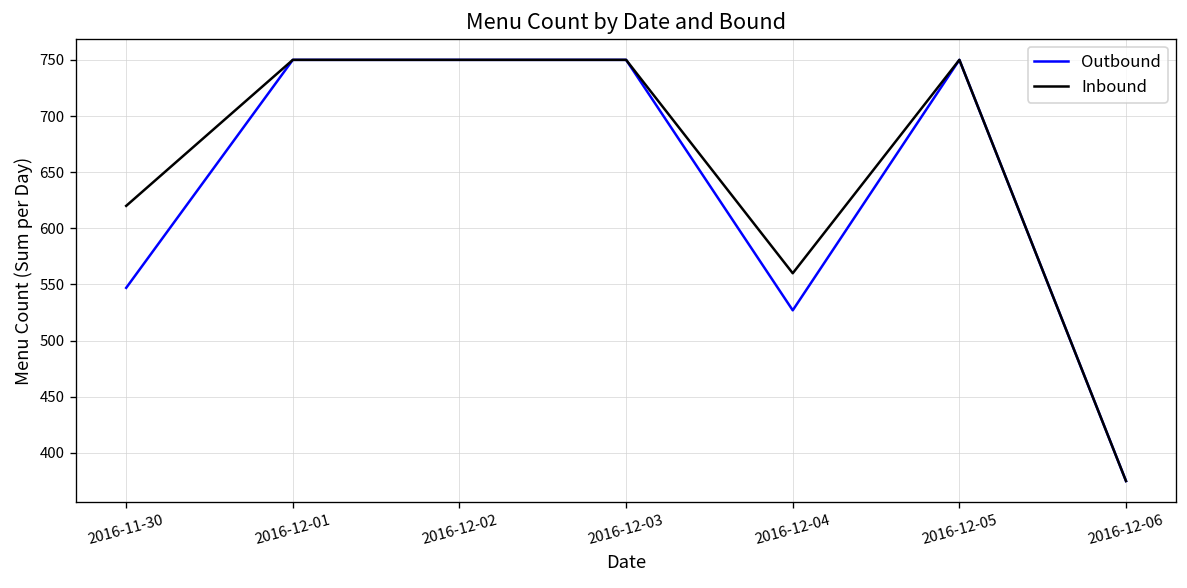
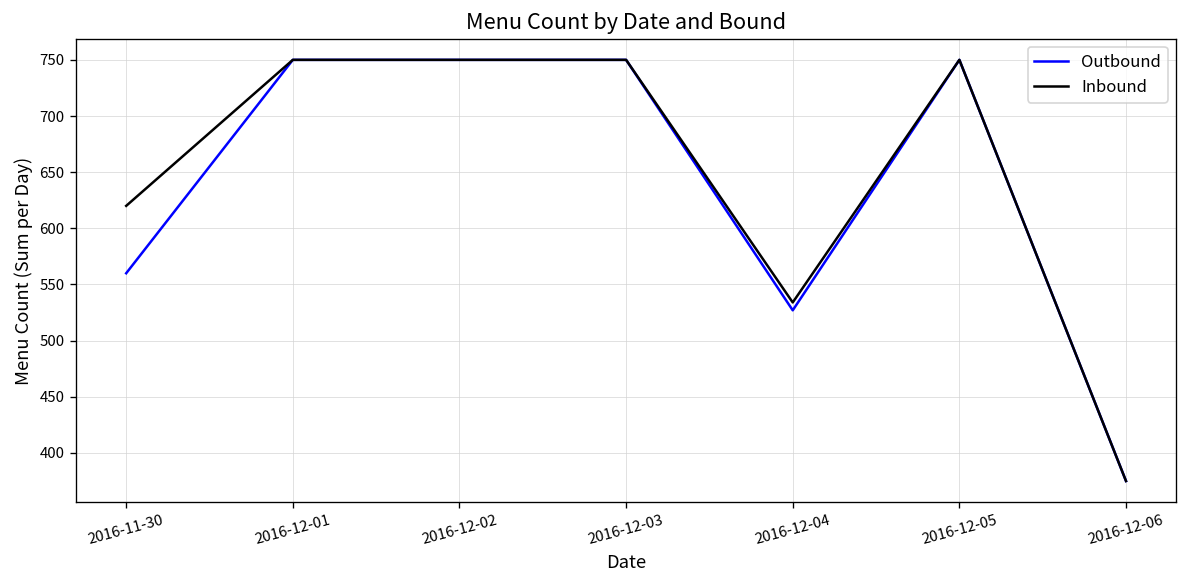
Outbound, 2016-11-30: 550 -> 560
Inbound, 2016-12-04: 560 -> 530
